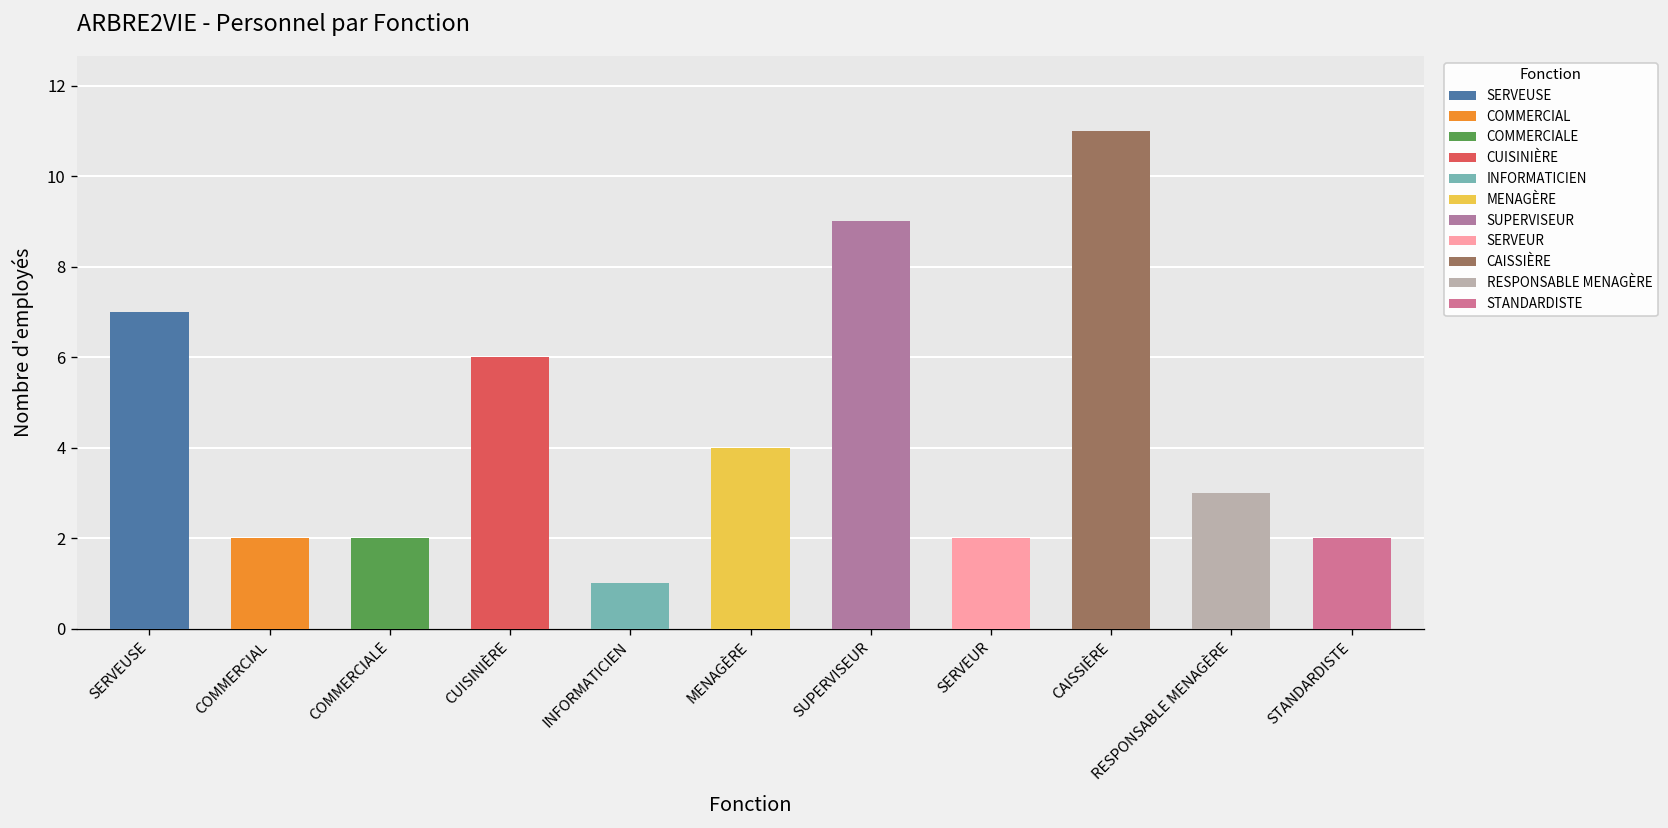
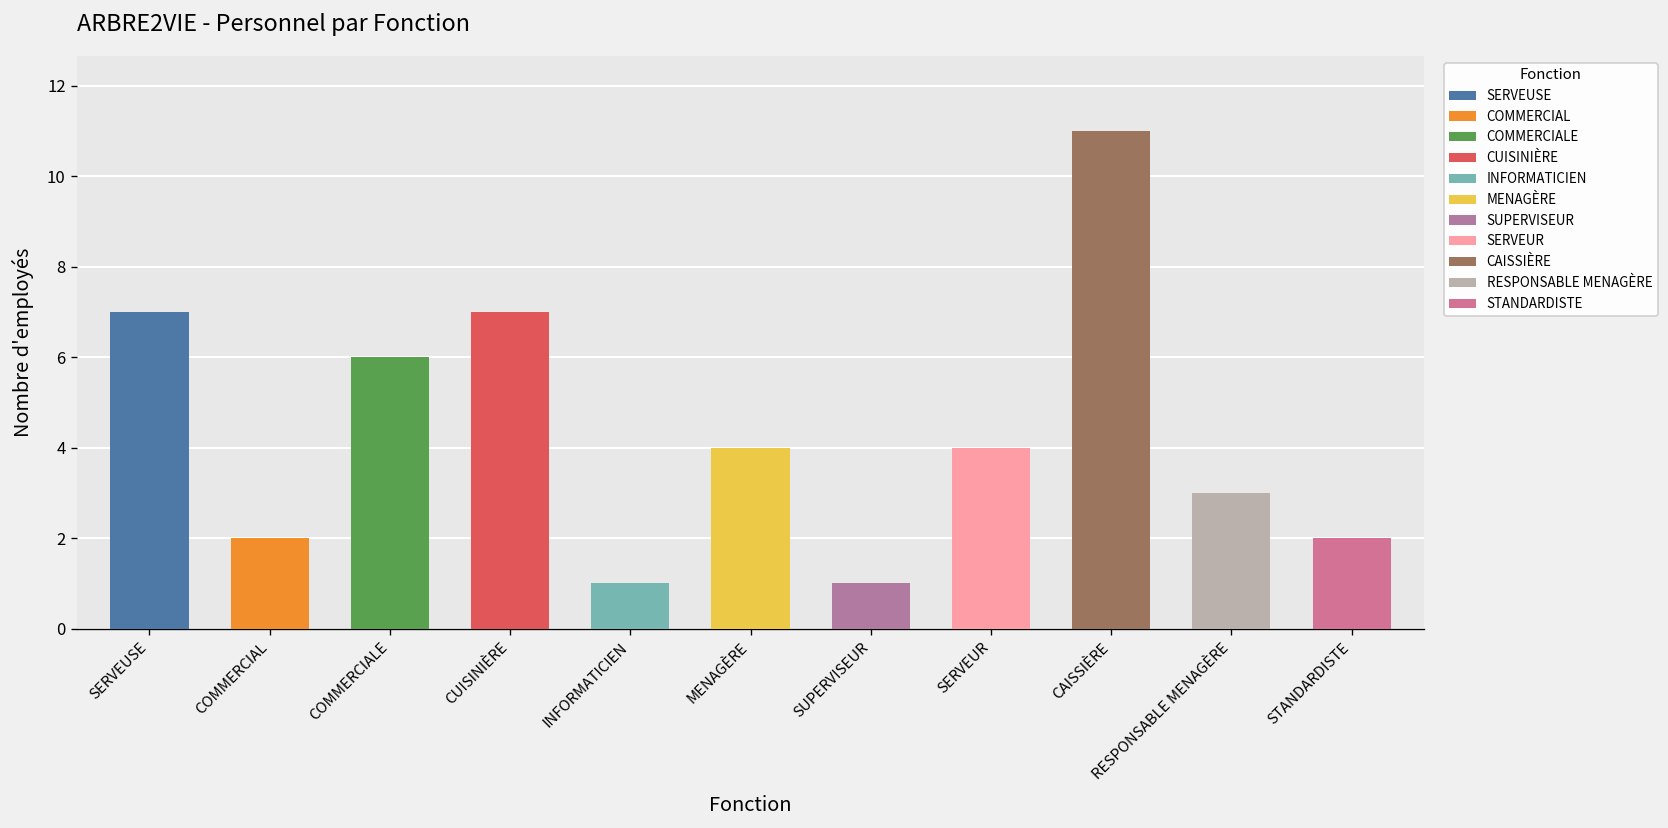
COMMERCIALE: 2 -> 6
CUISINIÈRE: 6 -> 7
SUPERVISEUR: 9 -> 1
SERVEUR: 2 -> 4
